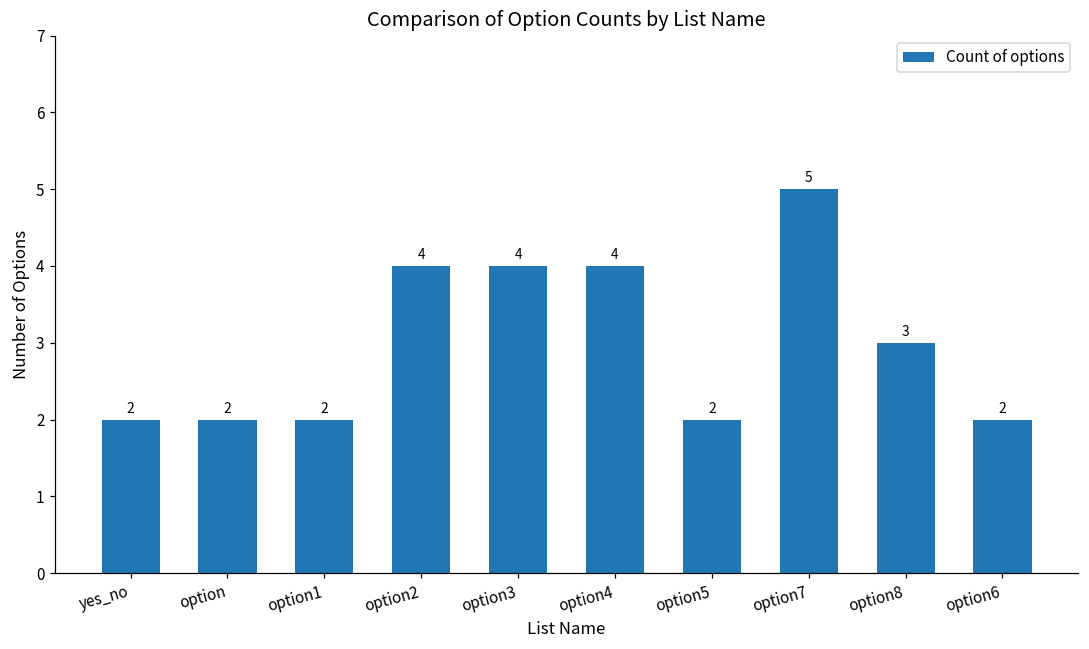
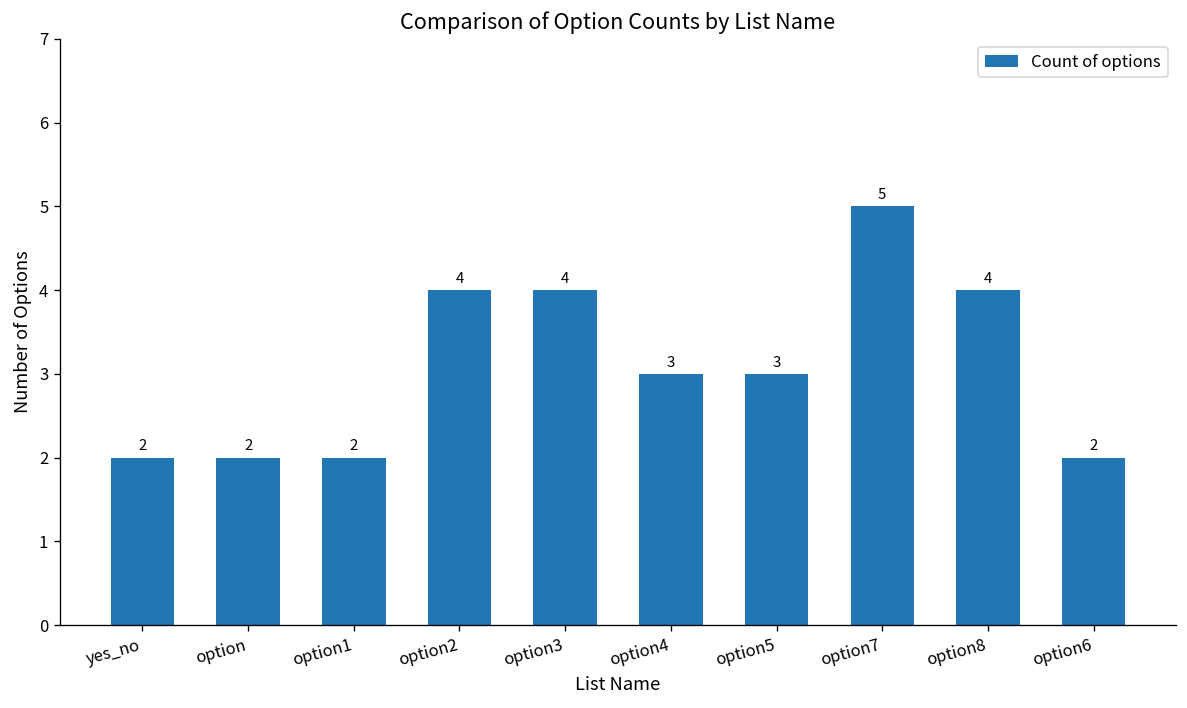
option4: 4 -> 3
option5: 2 -> 3
option8: 3 -> 4
